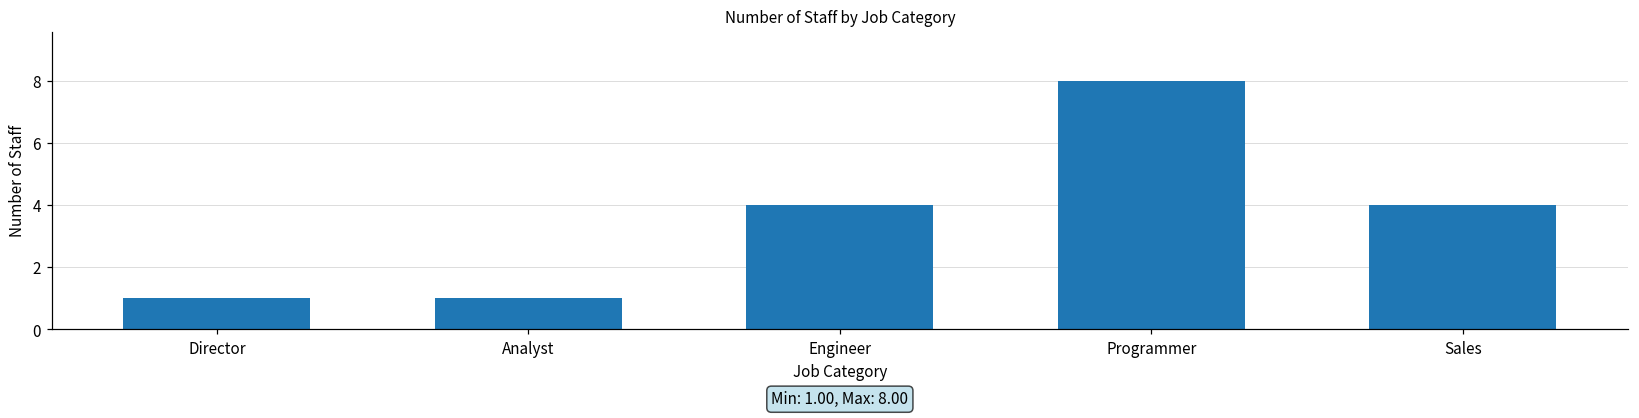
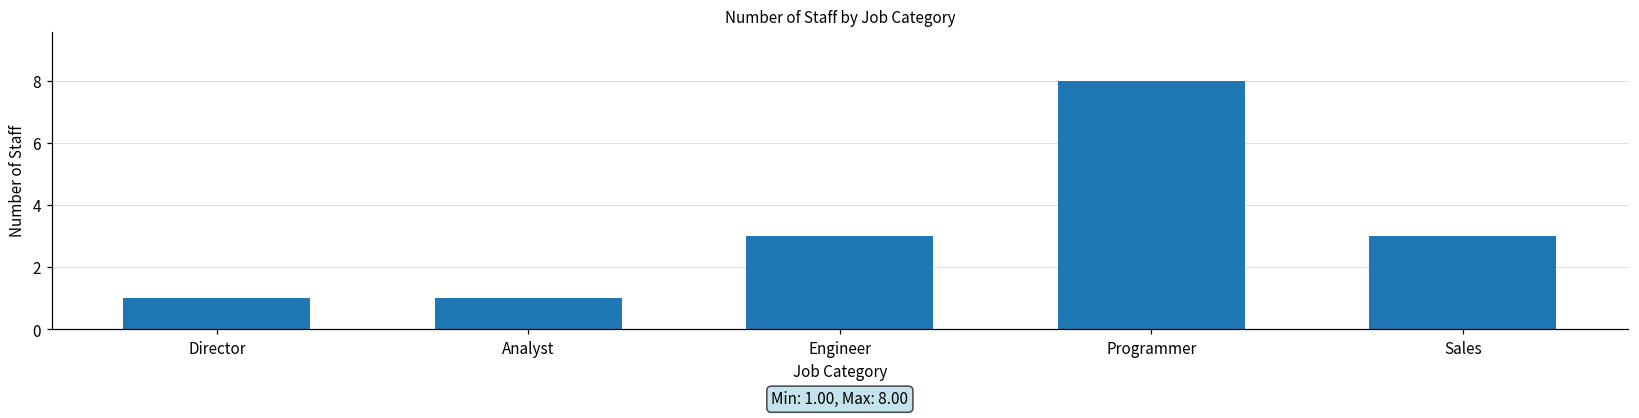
Engineer: 4 -> 3
Sales: 4 -> 3
